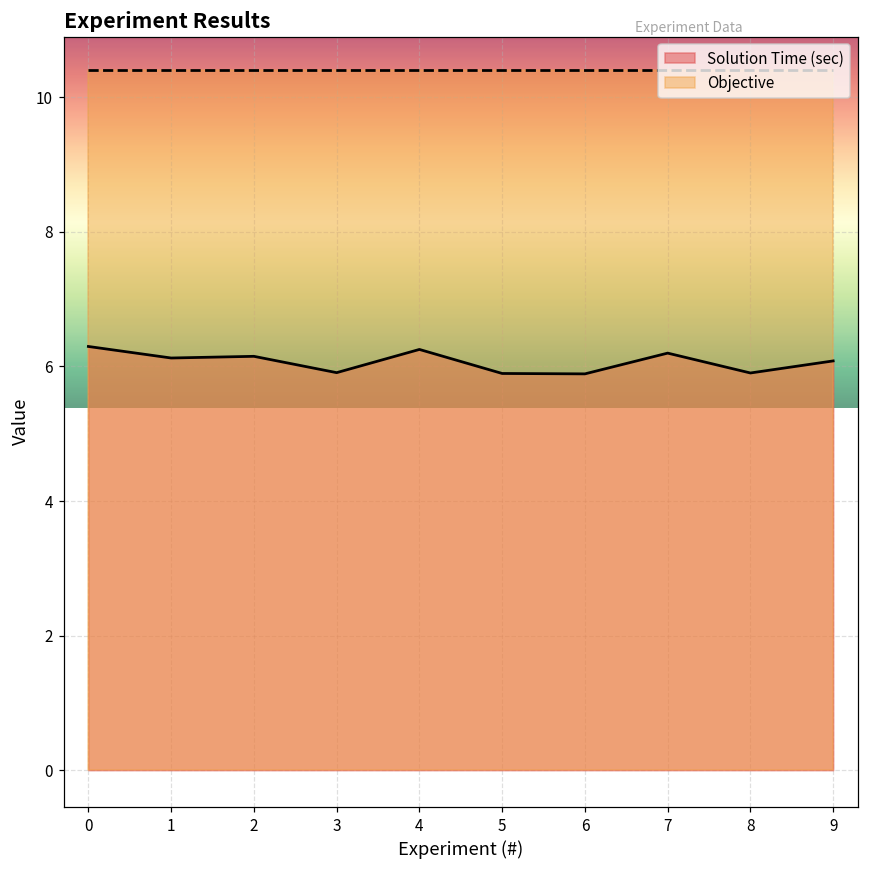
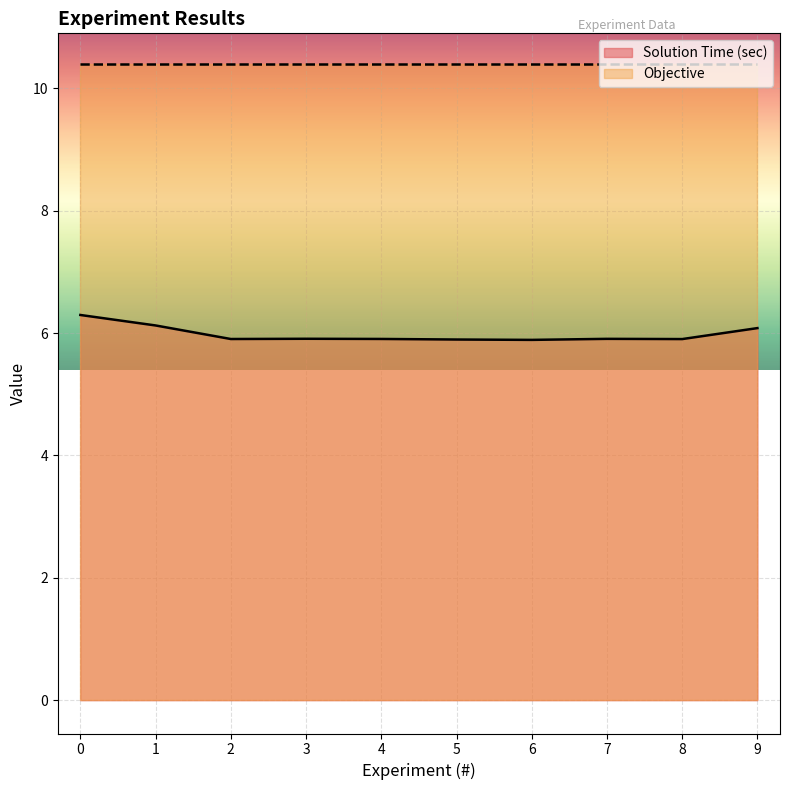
Solution Time (sec), 2: 6.2 -> 5.9
Solution Time (sec), 4: 6.3 -> 5.9
Solution Time (sec), 7: 6.2 -> 5.9
